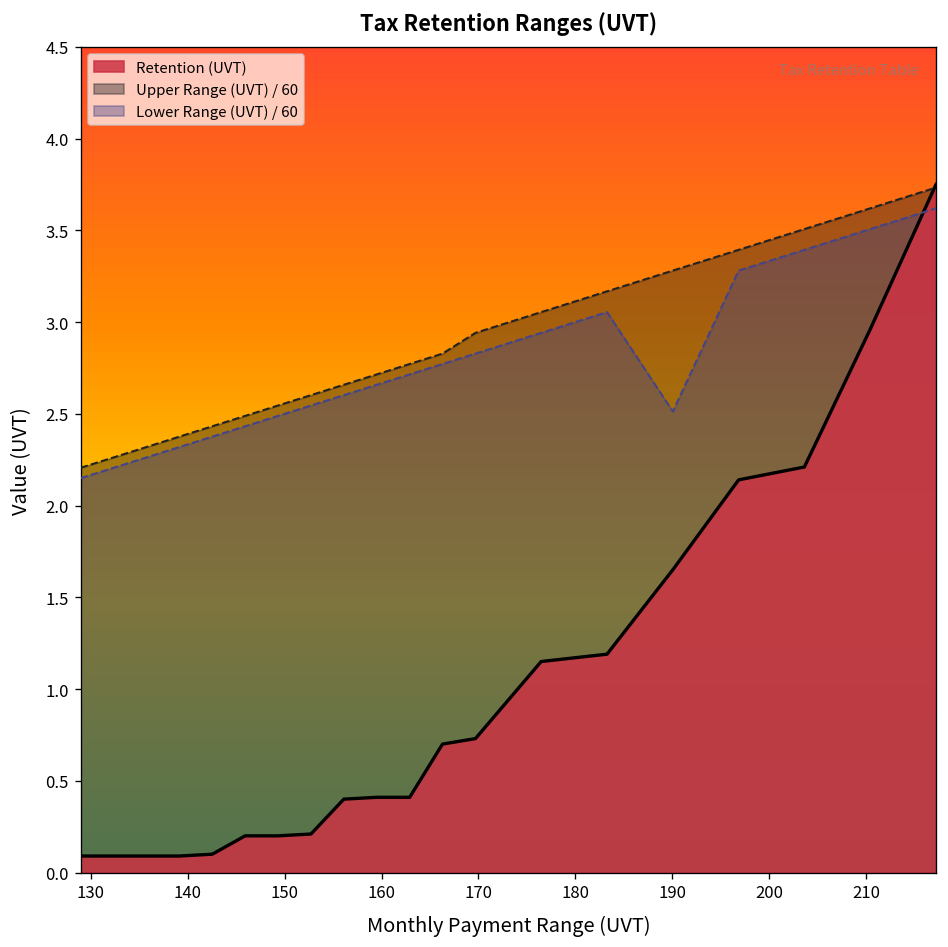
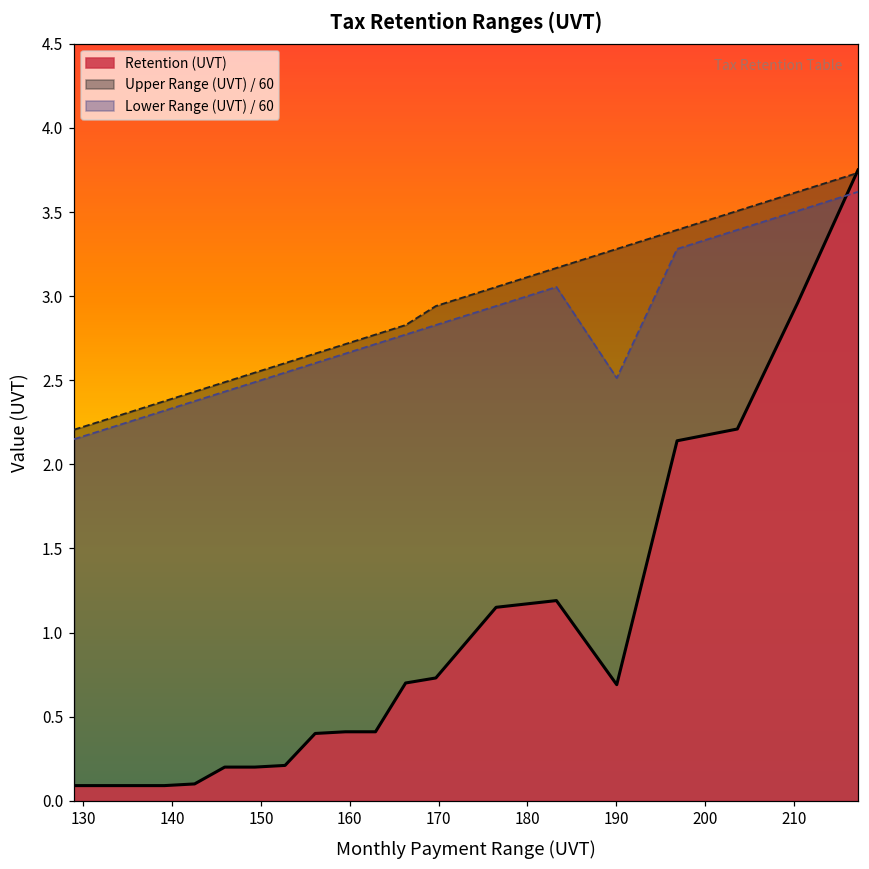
Retention (UVT), 190: 1.65 -> 0.69
